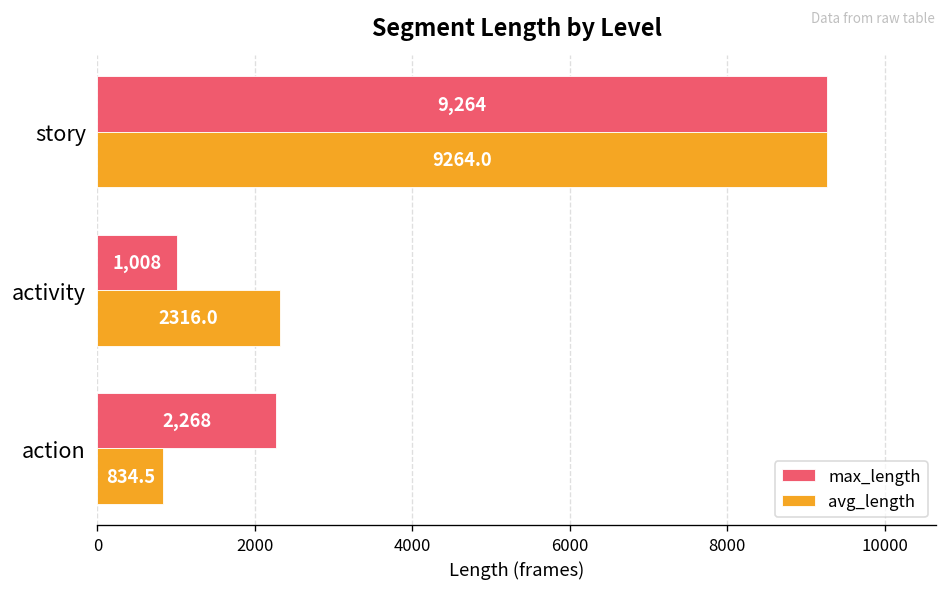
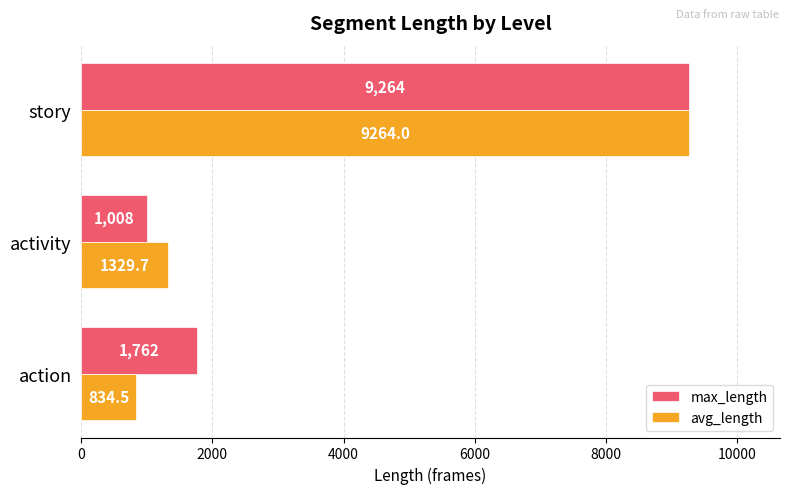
avg_length, activity: 2316.0 -> 1329.7
max_length, action: 2,268 -> 1,762
